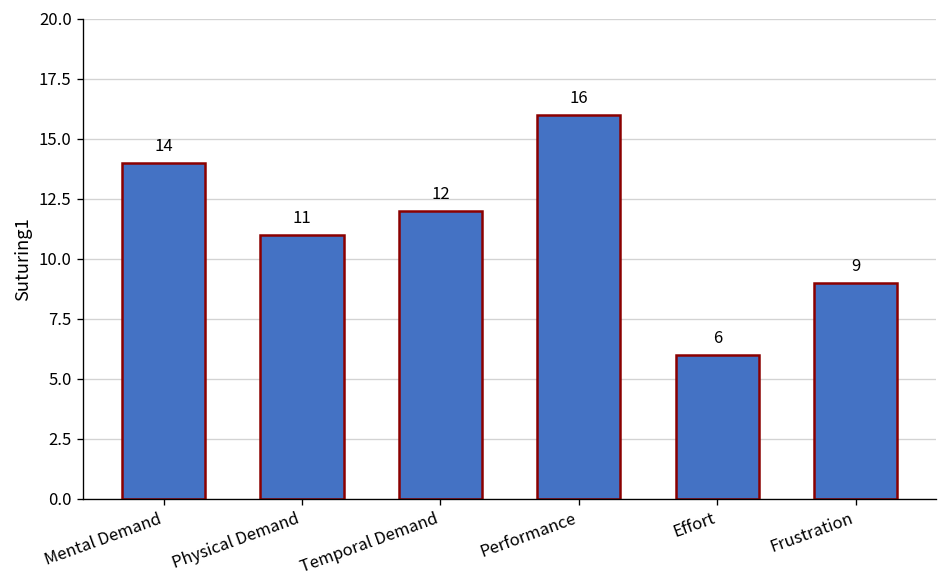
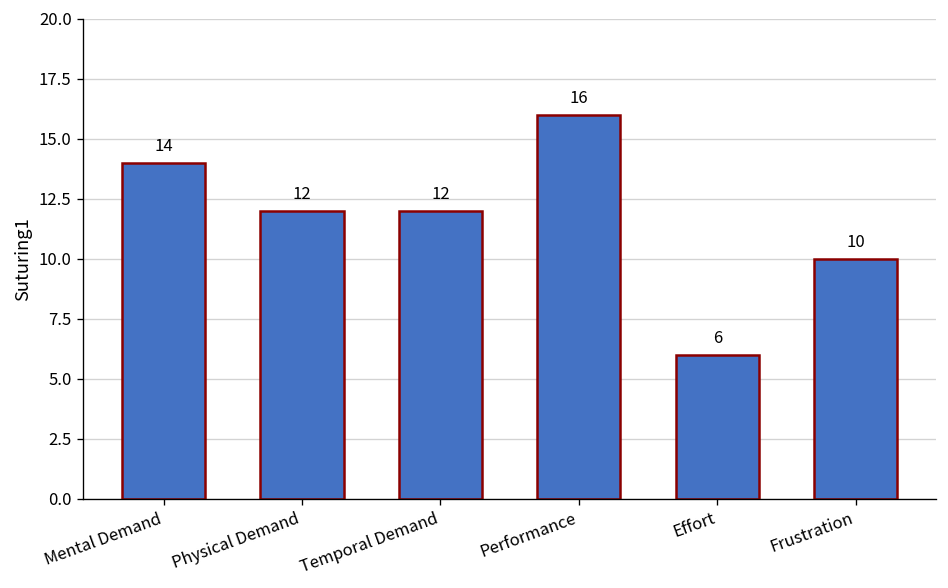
Physical Demand: 11 -> 12
Frustration: 9 -> 10
